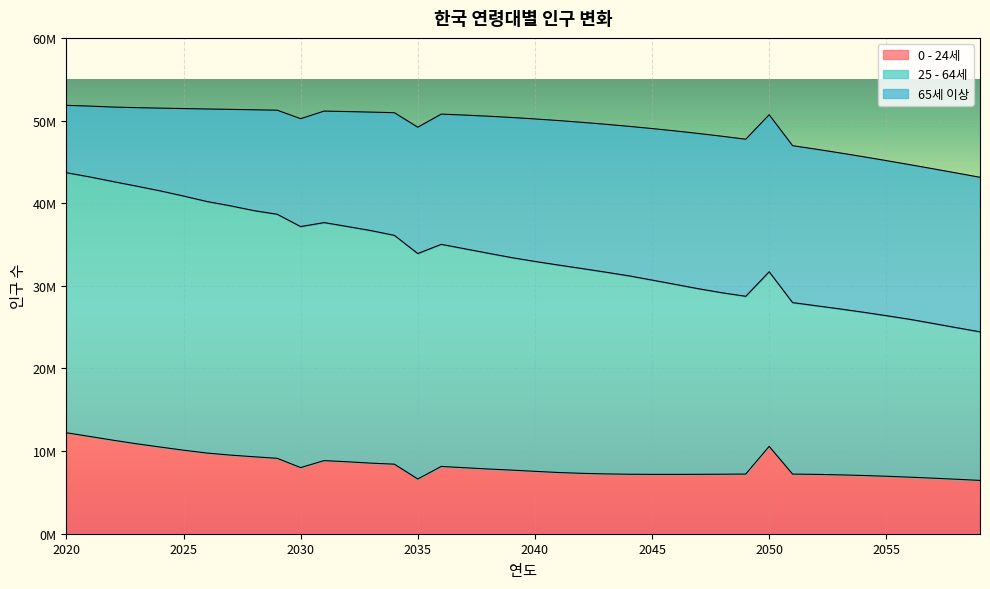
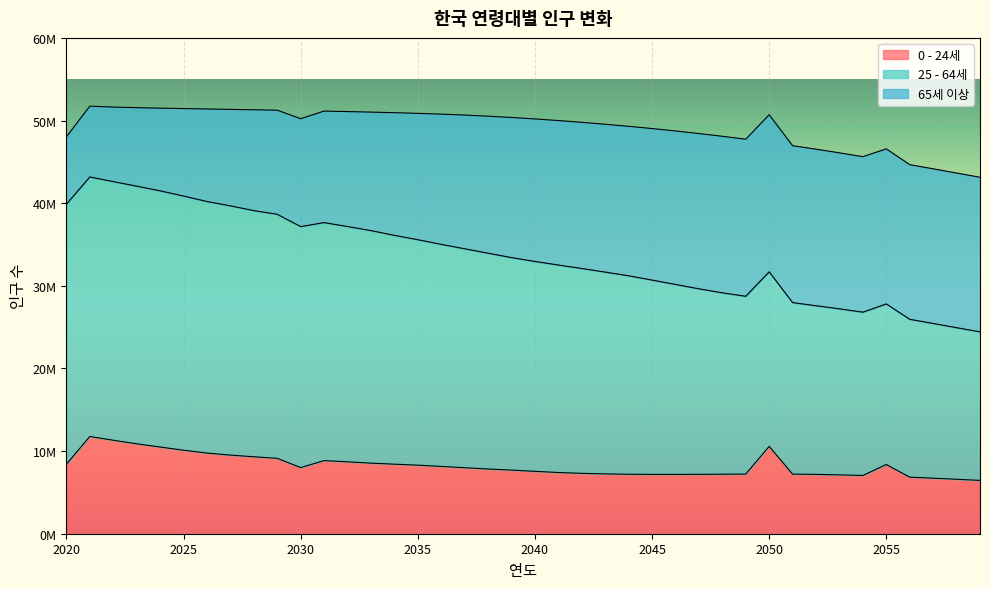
0 - 24세, 2020: 12000000 -> 8000000
0 - 24세, 2035: 7000000 -> 8000000
0 - 24세, 2055: 7000000 -> 8000000
